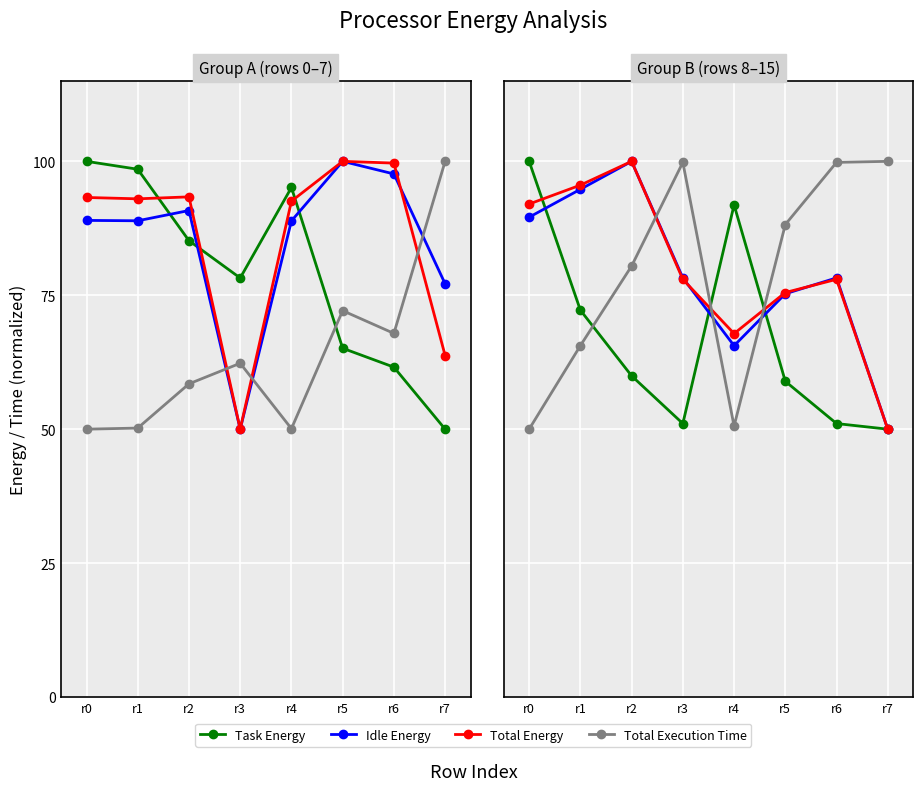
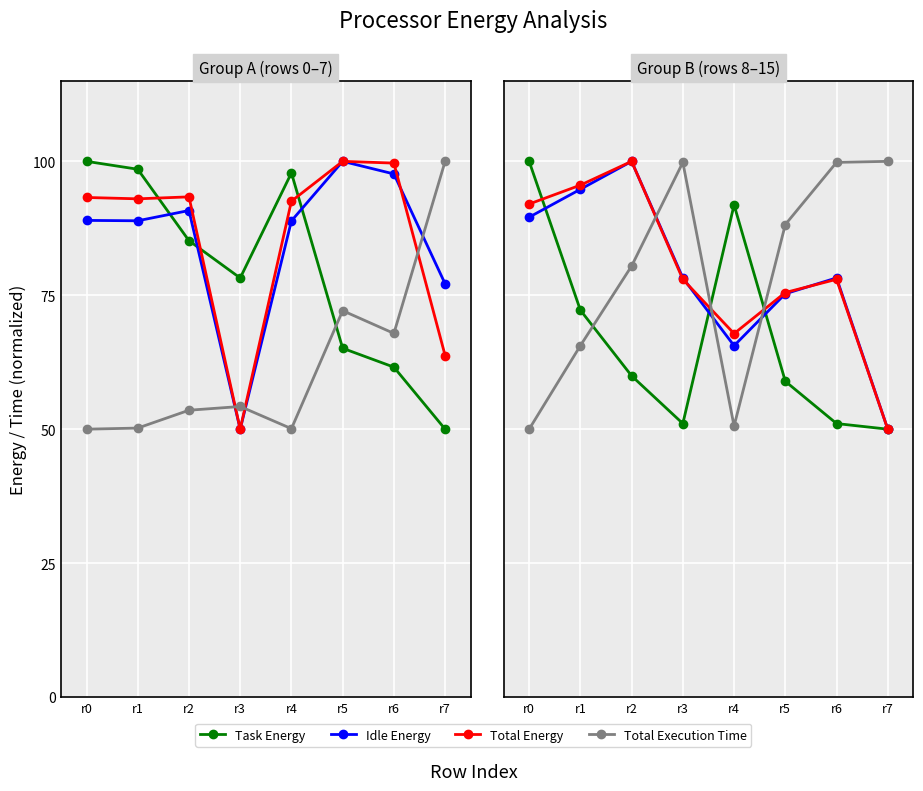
Group A (rows 0–7), Total Execution Time, r2: 58 -> 54
Group A (rows 0–7), Total Execution Time, r3: 62 -> 54
Group A (rows 0–7), Task Energy, r4: 95 -> 98
